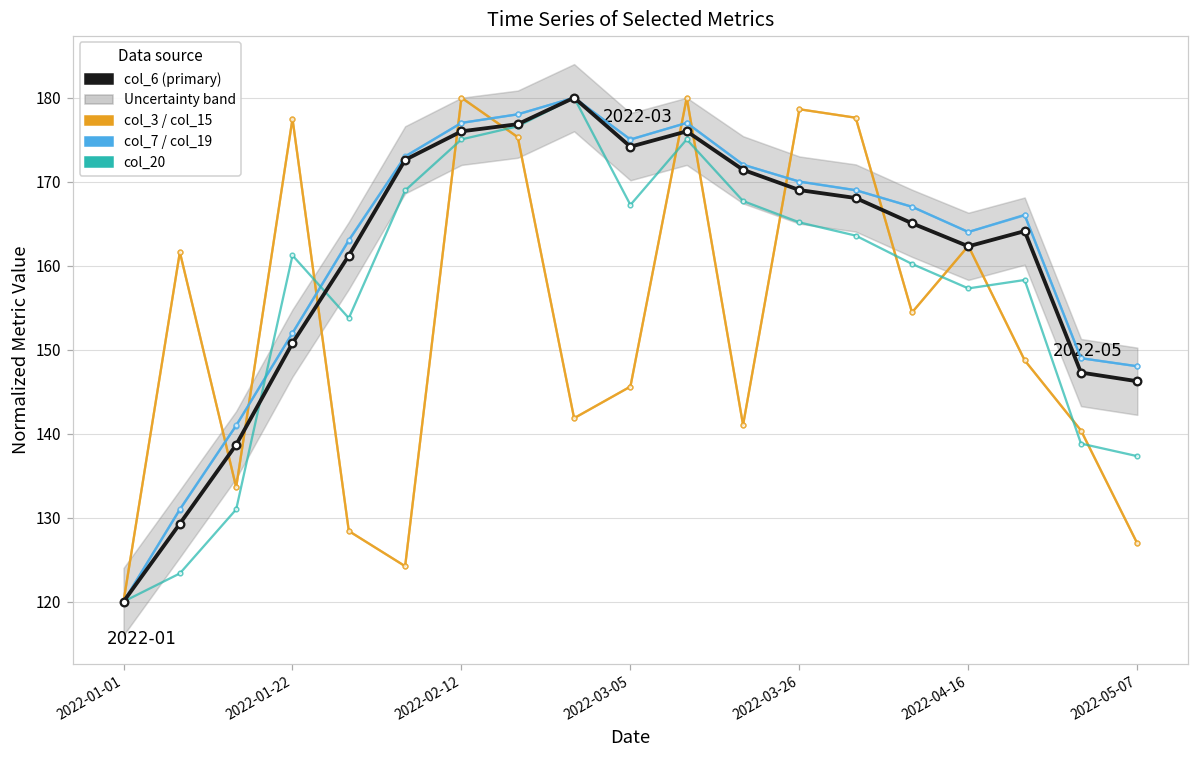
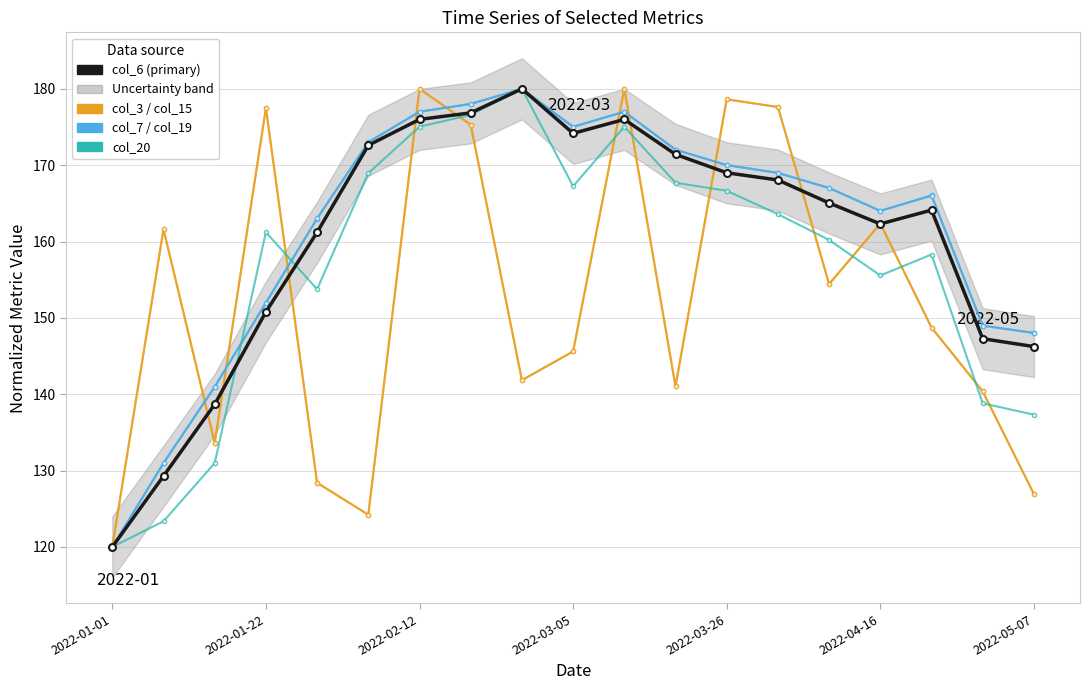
col_20, 2022-03-26: 165 -> 167
col_20, 2022-04-16: 157 -> 156
